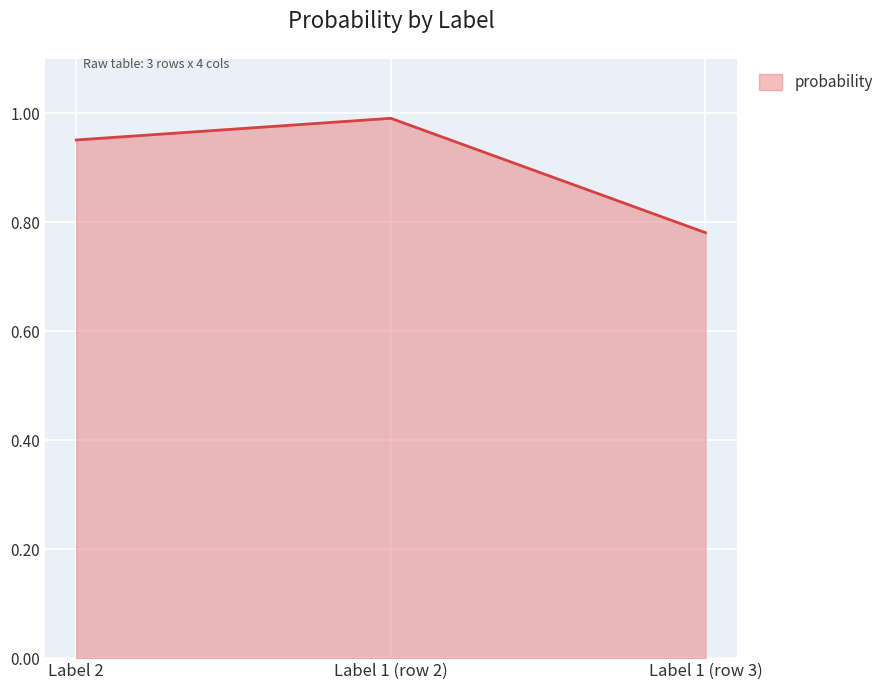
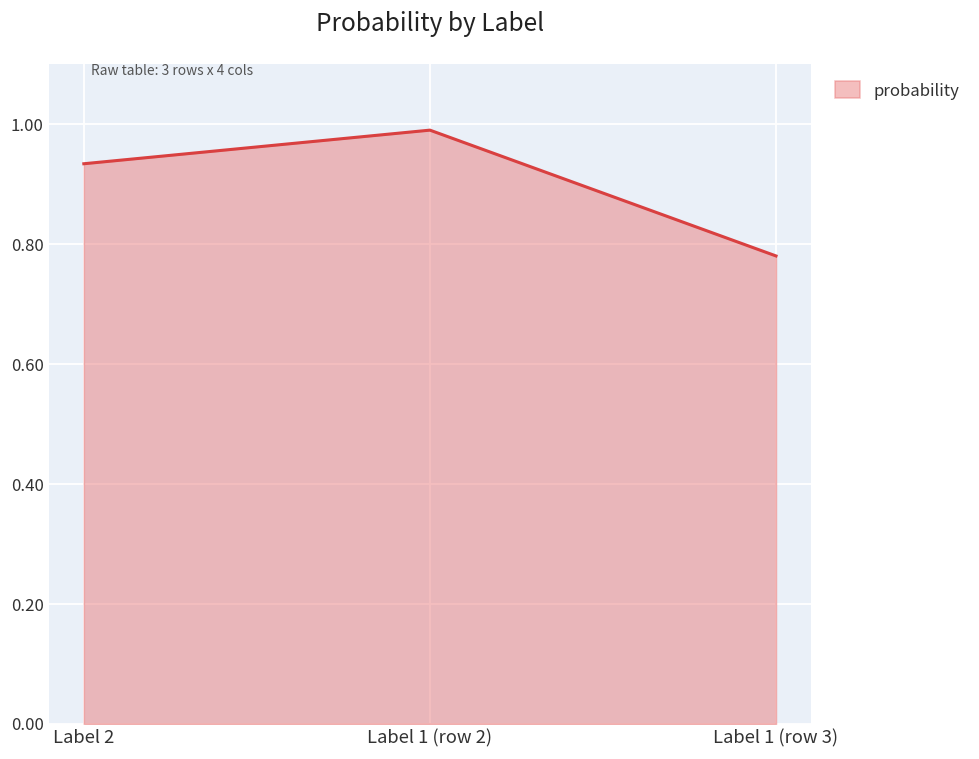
Label 2: 0.95 -> 0.93
